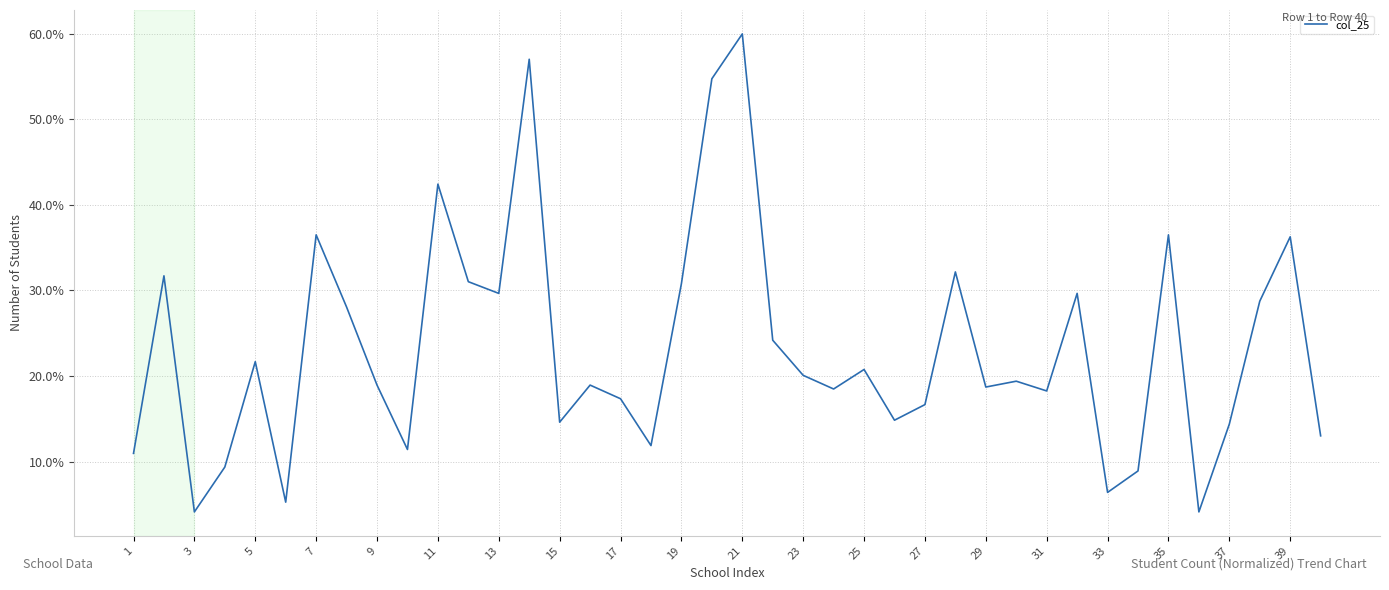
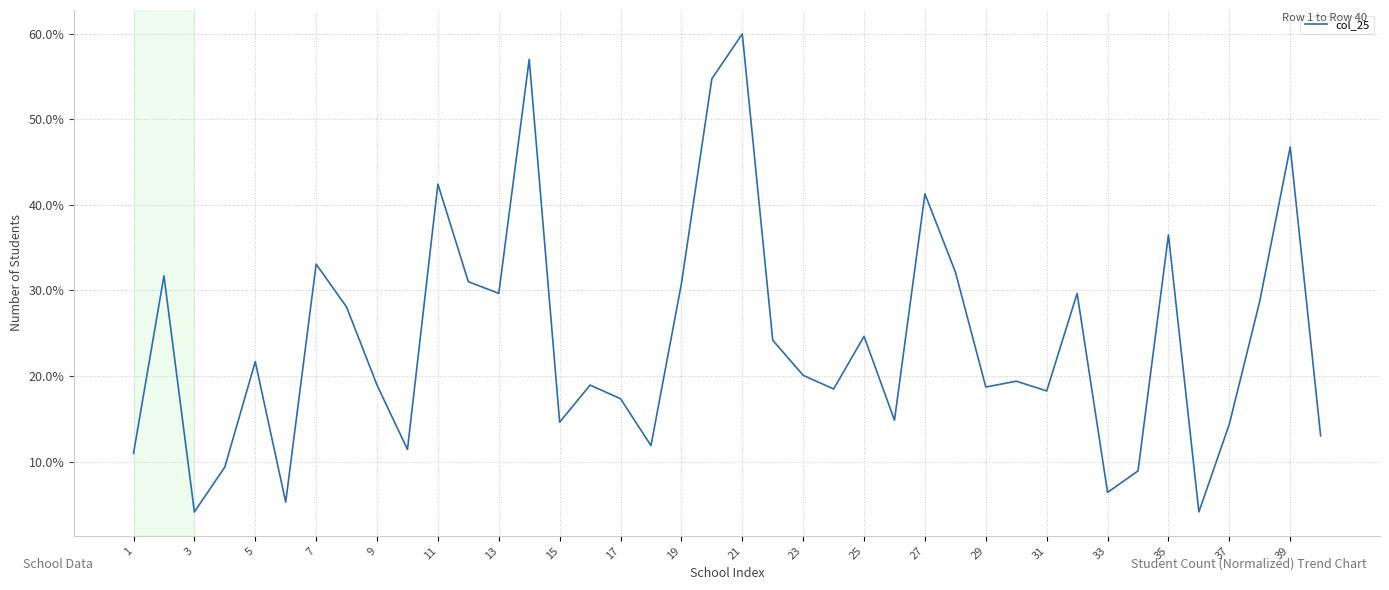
7: 37% -> 33%
25: 21% -> 25%
27: 17% -> 41%
39: 36% -> 47%
